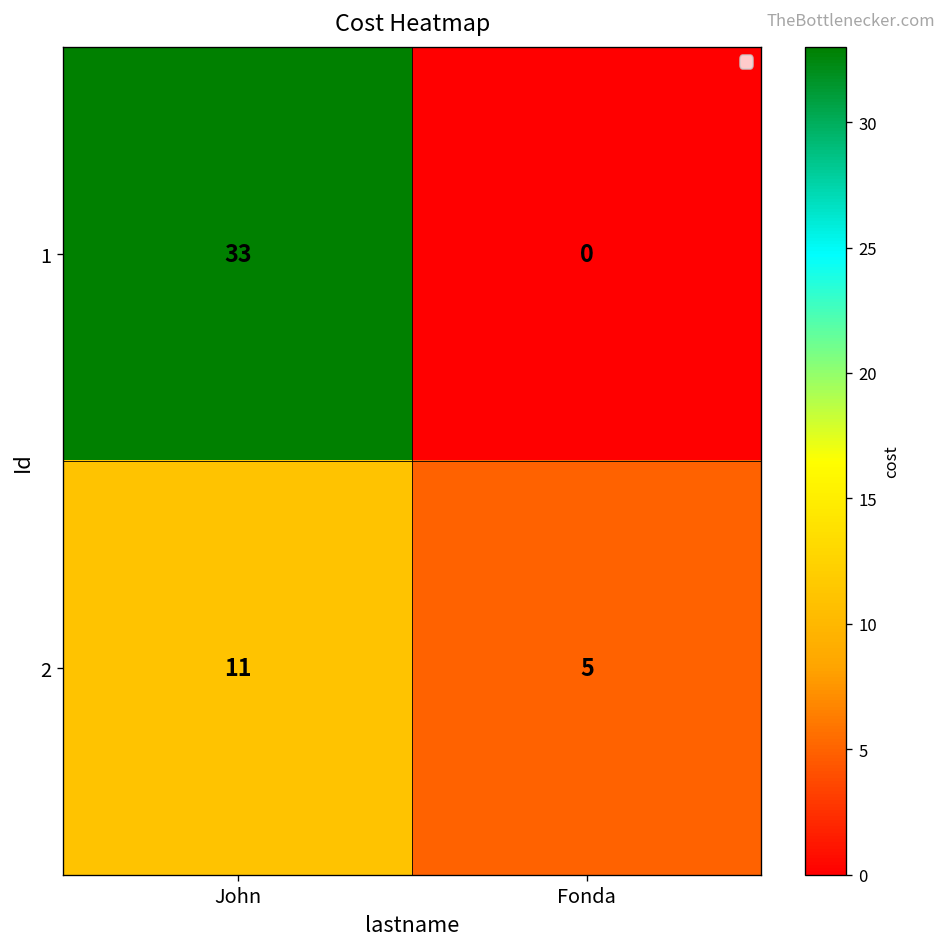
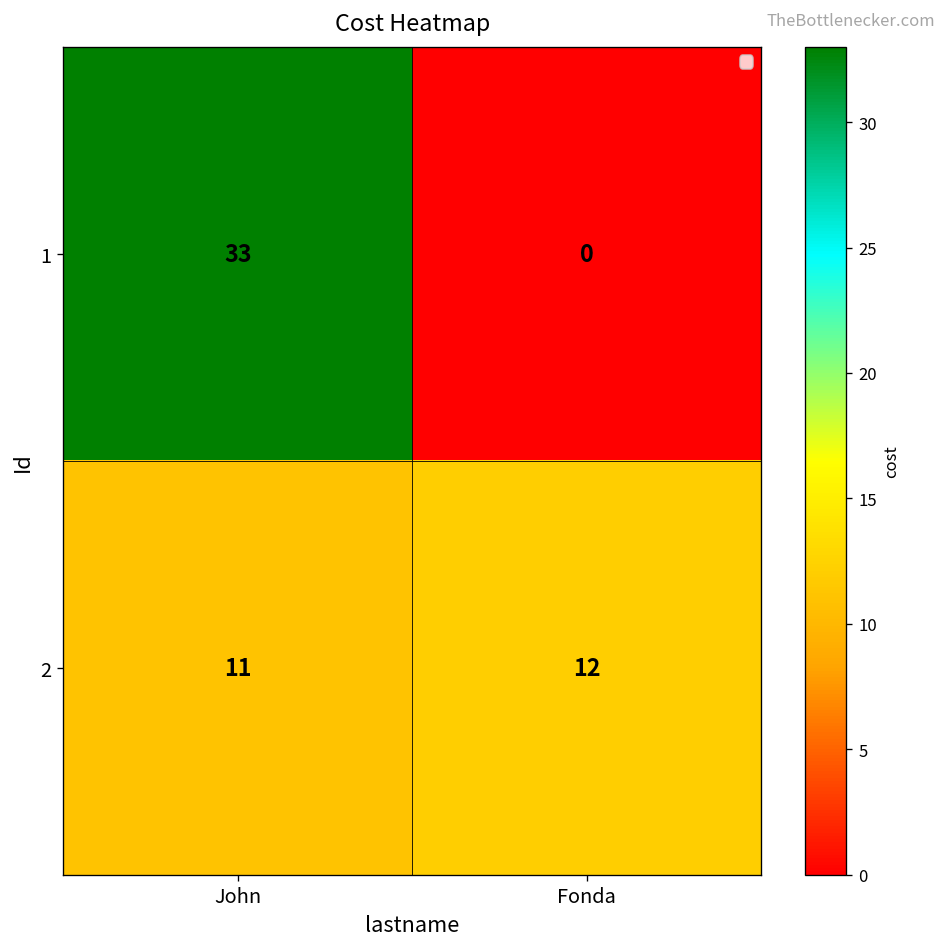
2, Fonda: 5 -> 12
